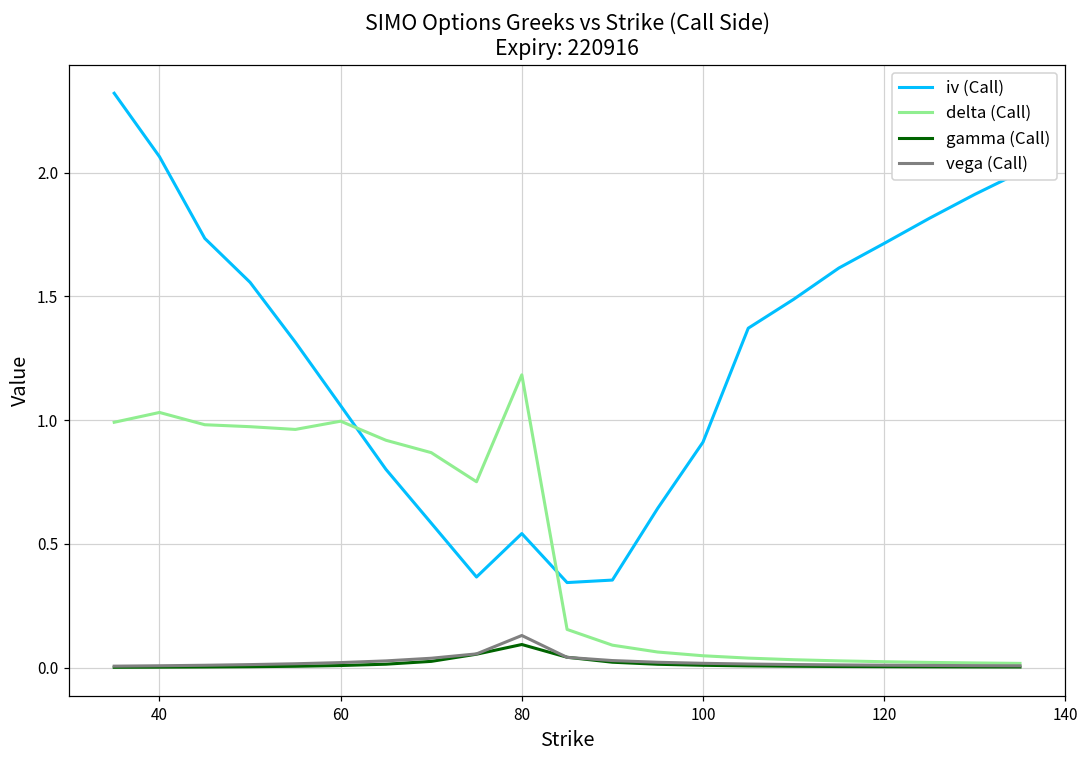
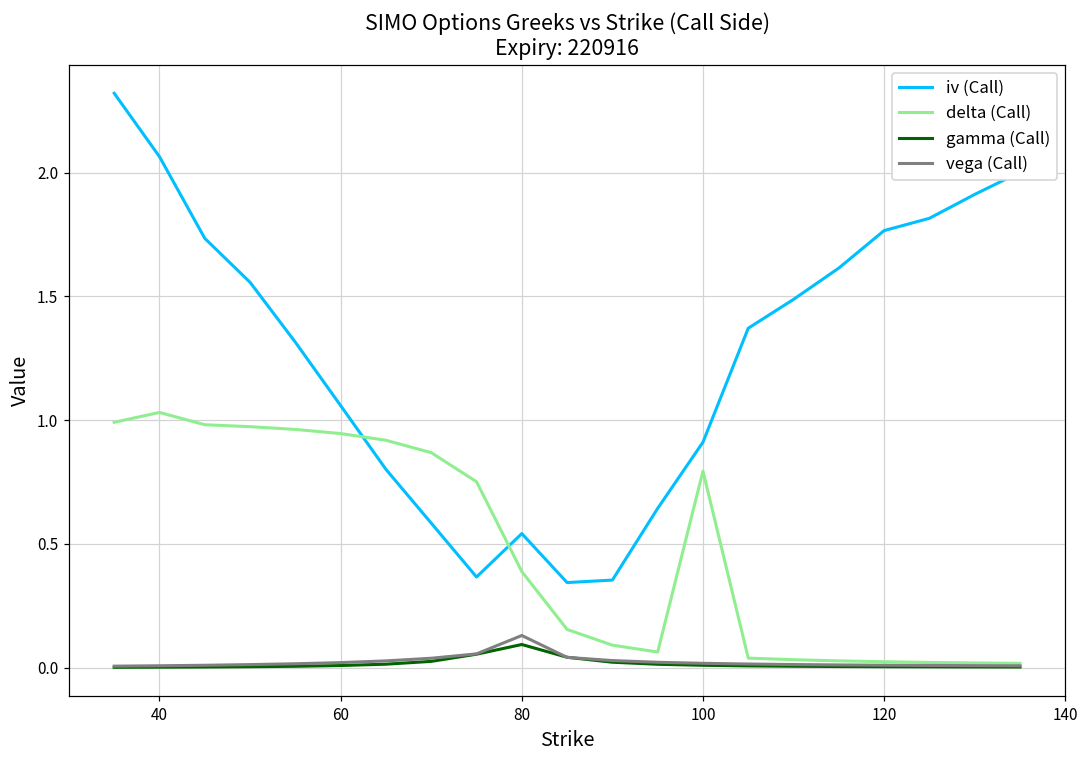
delta (Call), 60: 1.00 -> 0.95
delta (Call), 80: 1.18 -> 0.39
delta (Call), 100: 0.05 -> 0.79
iv (Call), 120: 1.71 -> 1.77
